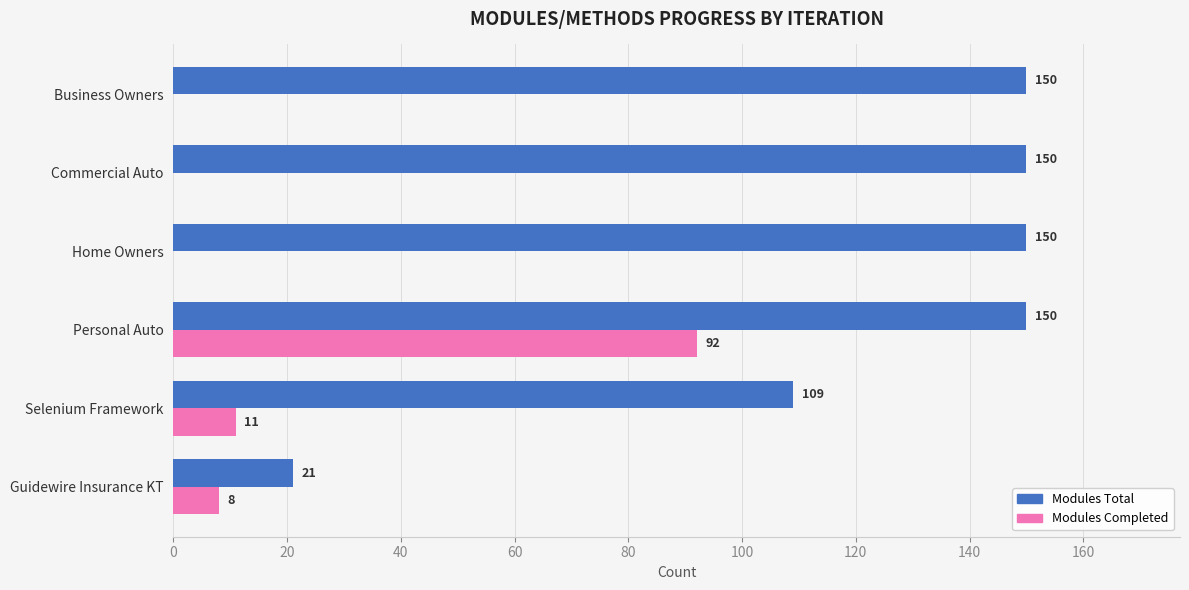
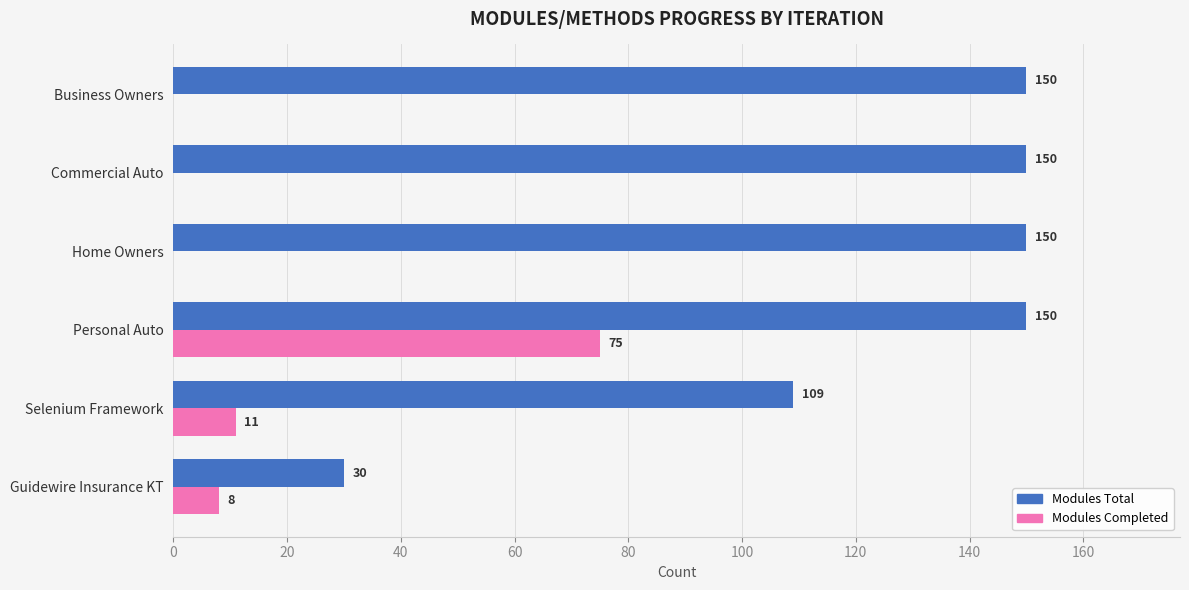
Modules Completed, Personal Auto: 92 -> 75
Modules Total, Guidewire Insurance KT: 21 -> 30
